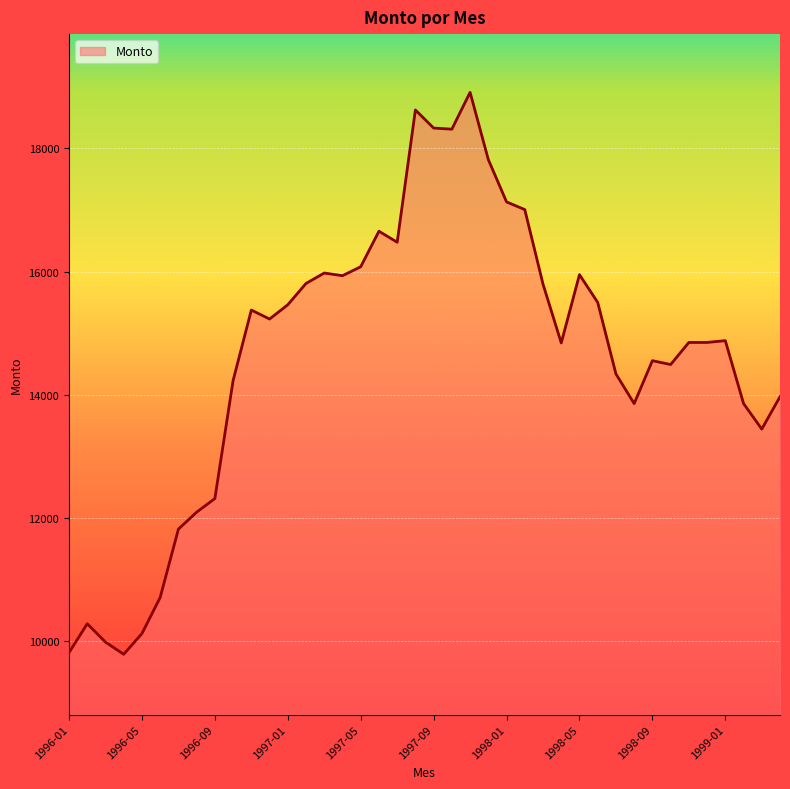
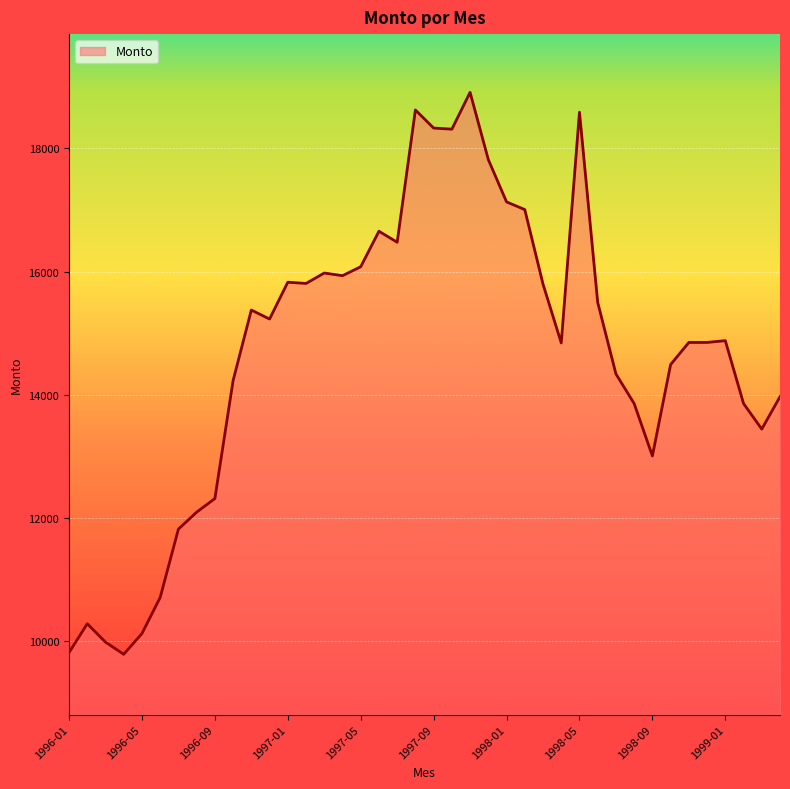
1997-01: 15500 -> 15800
1998-05: 16000 -> 18600
1998-09: 14600 -> 13000
